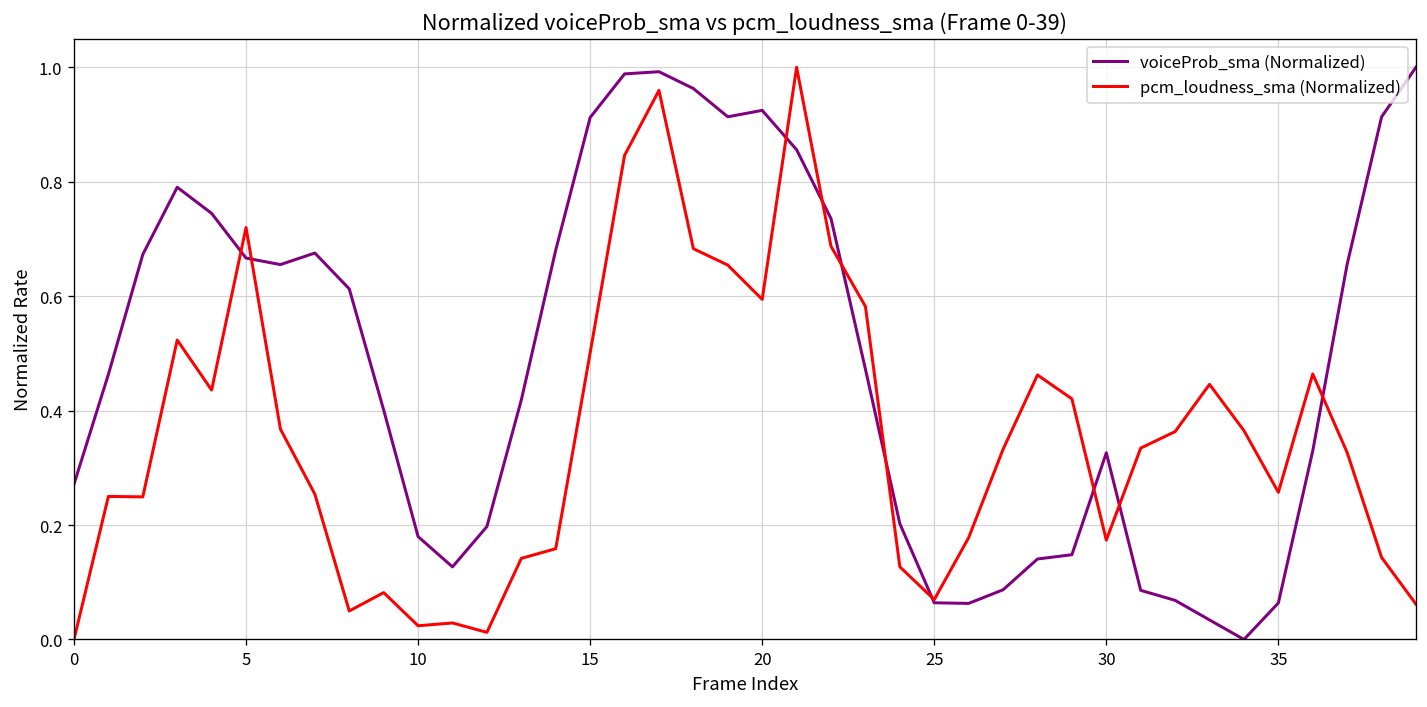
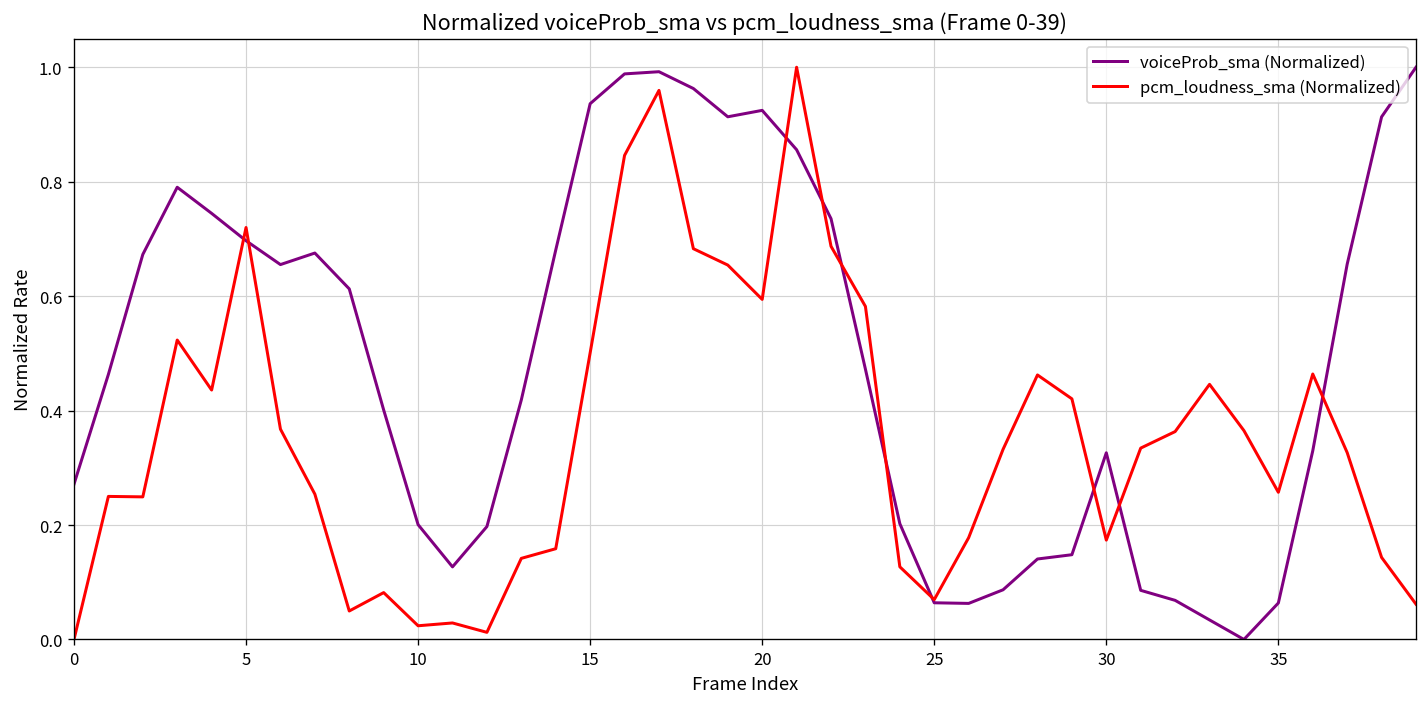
voiceProb_sma (Normalized), 5: 0.67 -> 0.70
voiceProb_sma (Normalized), 10: 0.18 -> 0.20
voiceProb_sma (Normalized), 15: 0.91 -> 0.94
